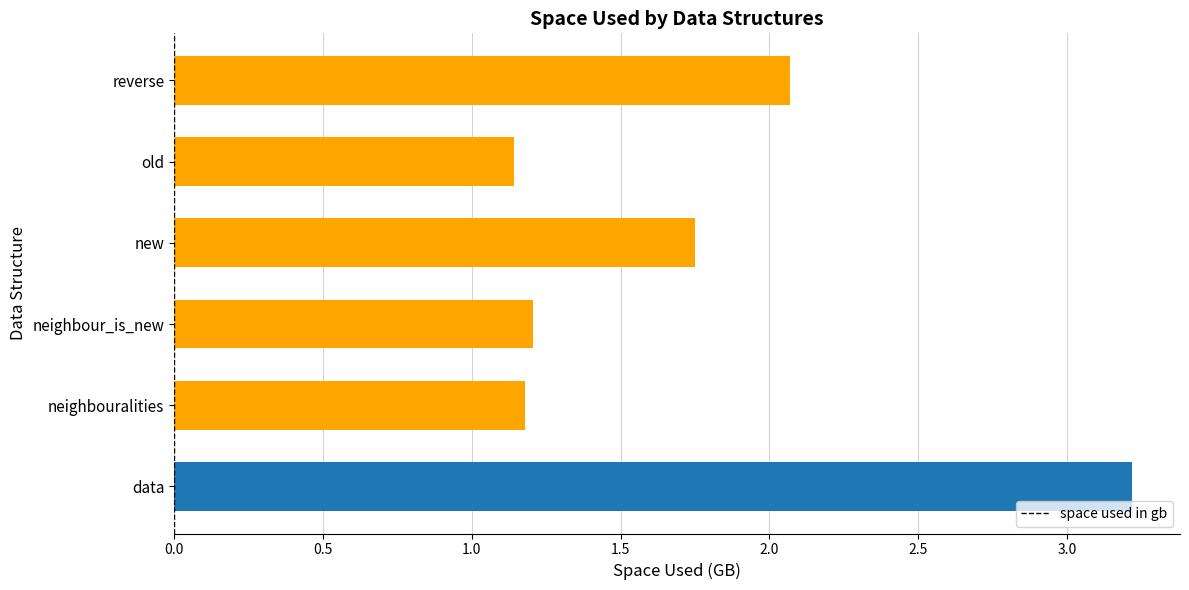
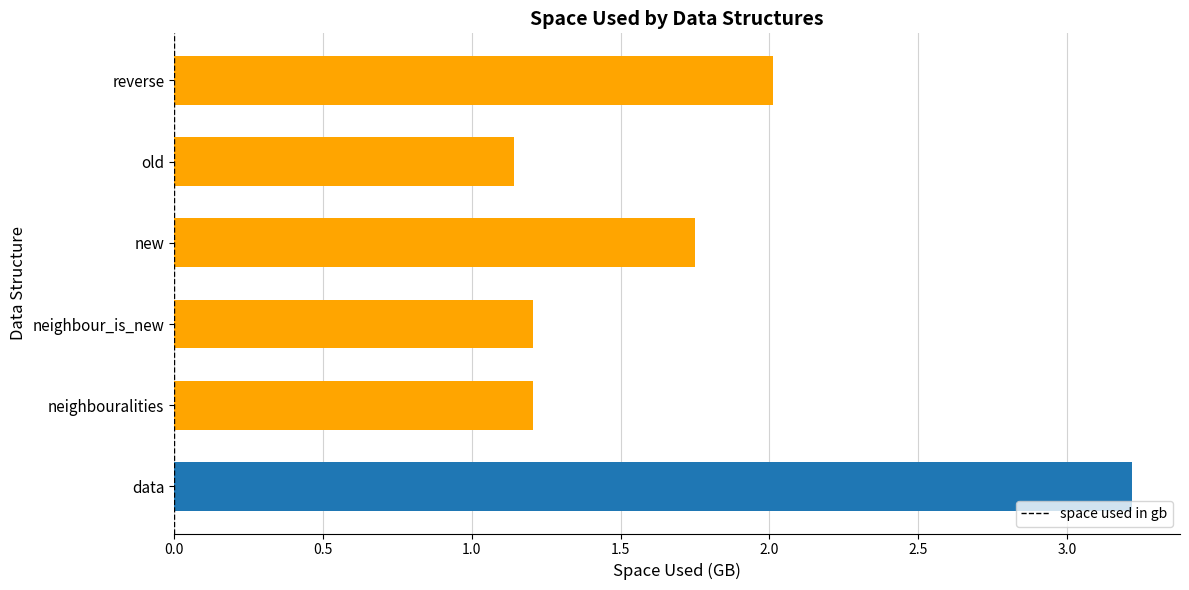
reverse: 2.07 -> 2.01
neighbouralities: 1.18 -> 1.21
